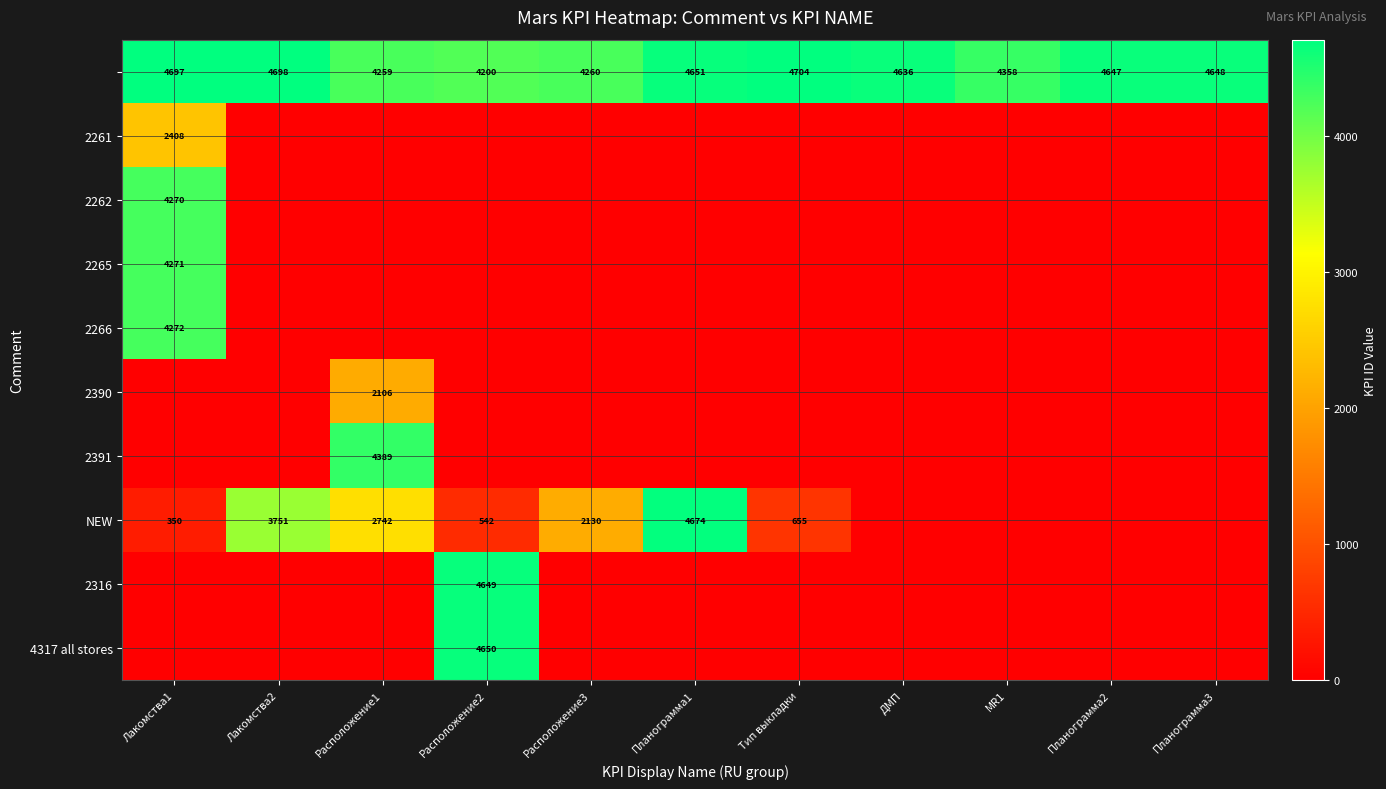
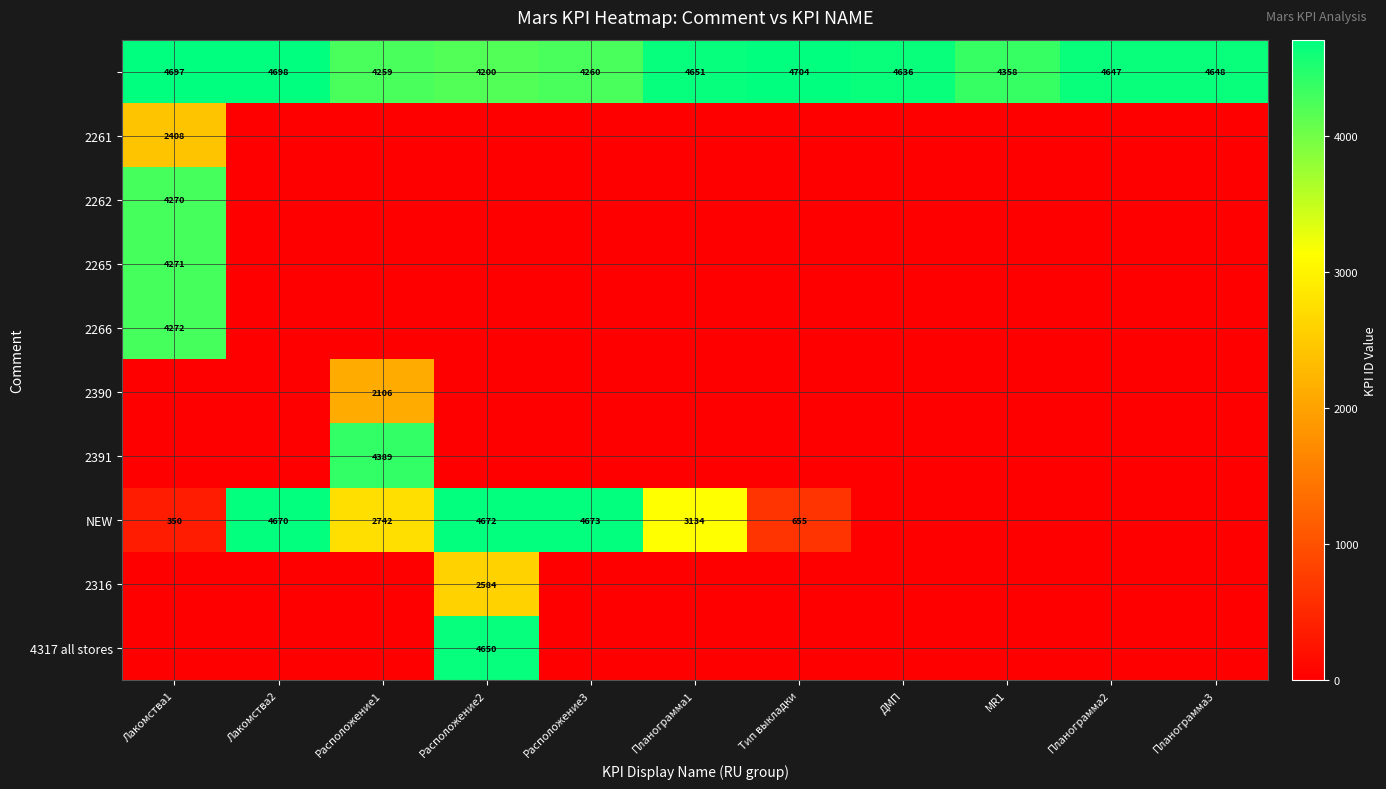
NEW, Лакомства2: 3751 -> 4670
NEW, Расположение2: 542 -> 4672
NEW, Расположение3: 2130 -> 4673
NEW, Планограмма1: 4674 -> 3134
2316, Расположение2: 4649 -> 2584
